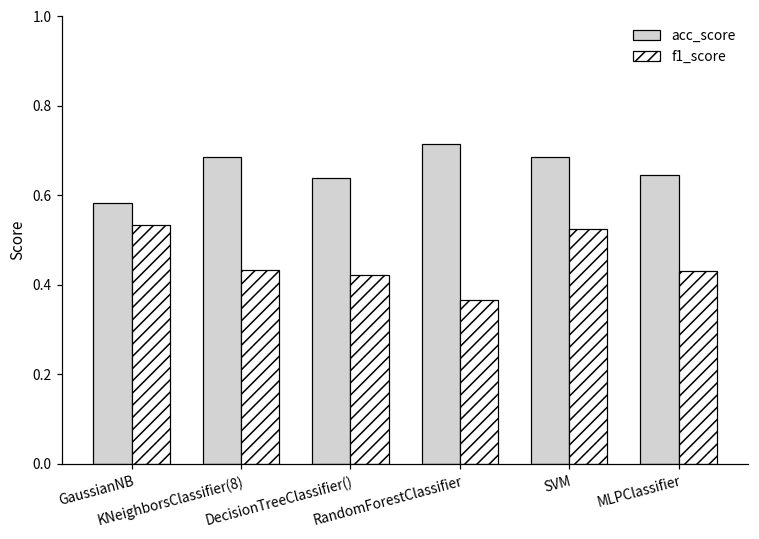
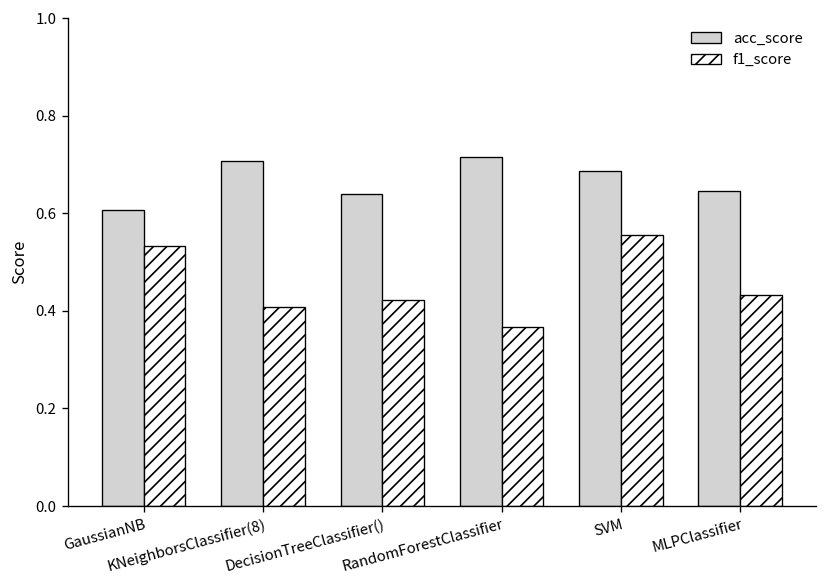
acc_score, GaussianNB: 0.58 -> 0.61
acc_score, KNeighborsClassifier(8): 0.69 -> 0.71
f1_score, KNeighborsClassifier(8): 0.43 -> 0.41
f1_score, SVM: 0.53 -> 0.55
